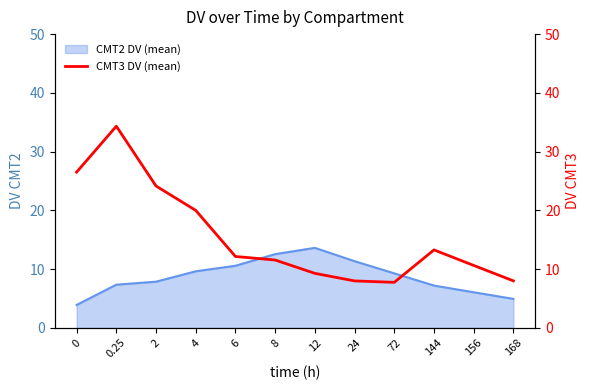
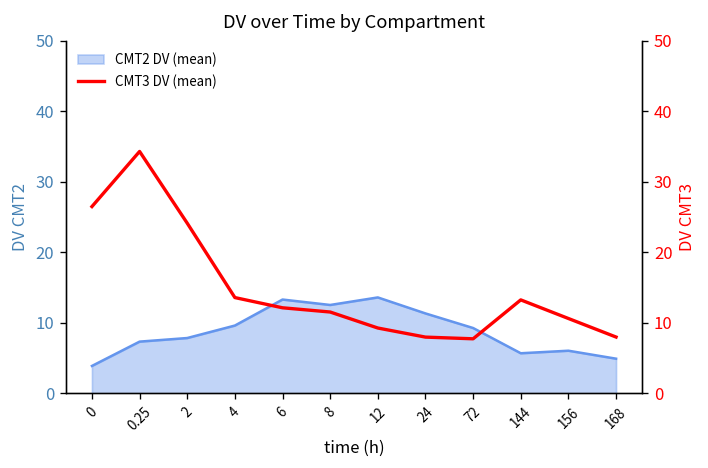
CMT2 DV (mean), 6: 11 -> 13
CMT2 DV (mean), 144: 7 -> 6
CMT3 DV (mean), 4: 20 -> 14
